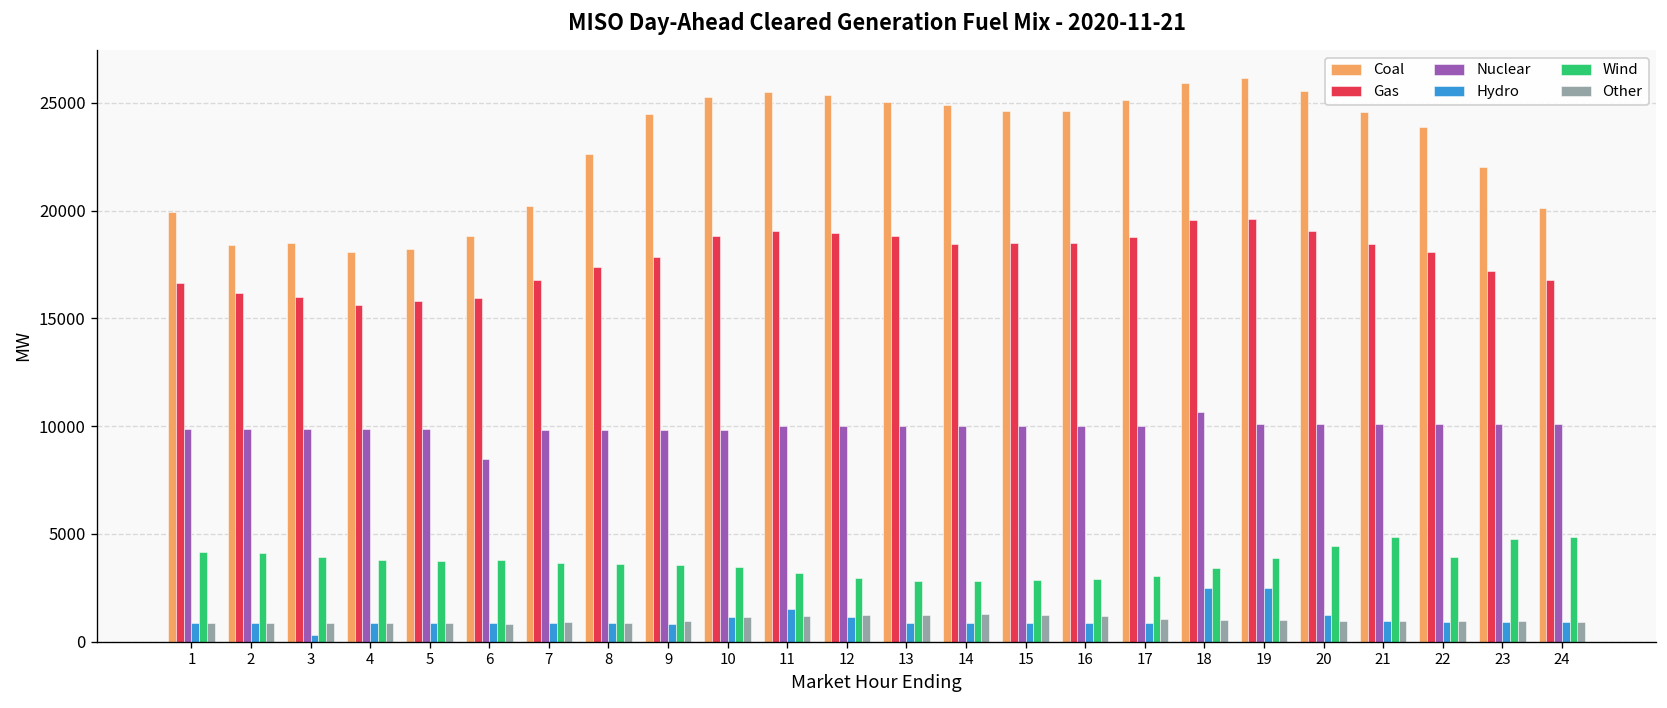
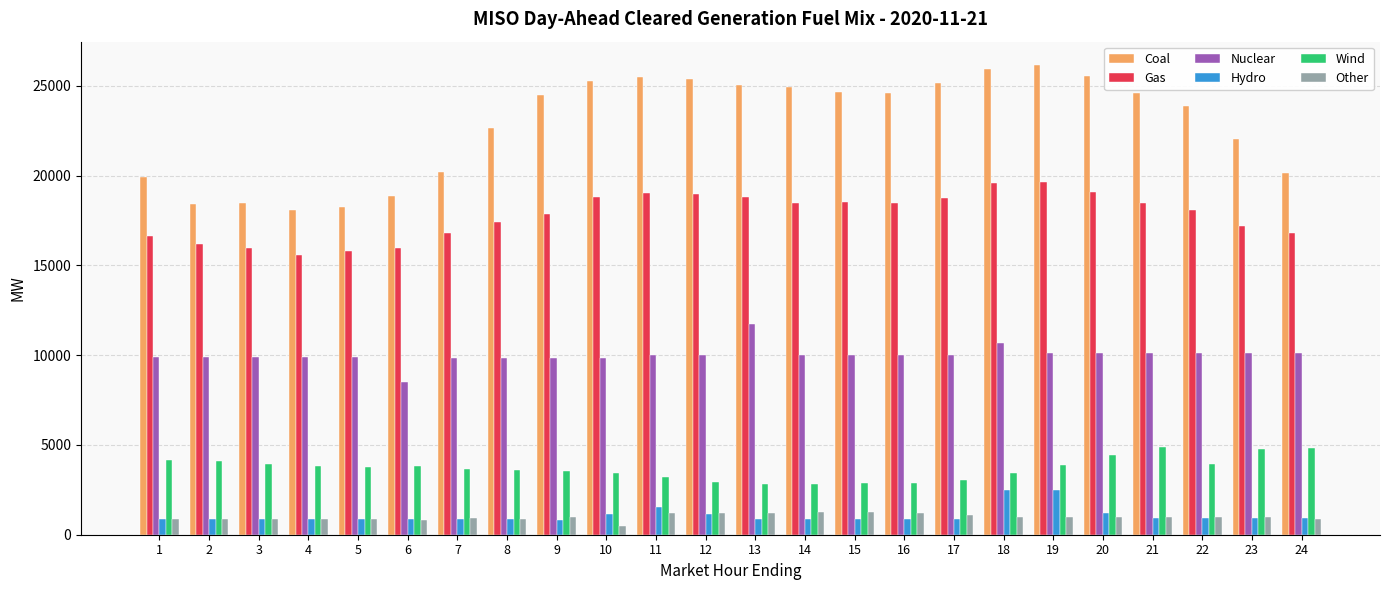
Hydro, 3: 300 -> 900
Other, 10: 1100 -> 500
Nuclear, 13: 10000 -> 11700
